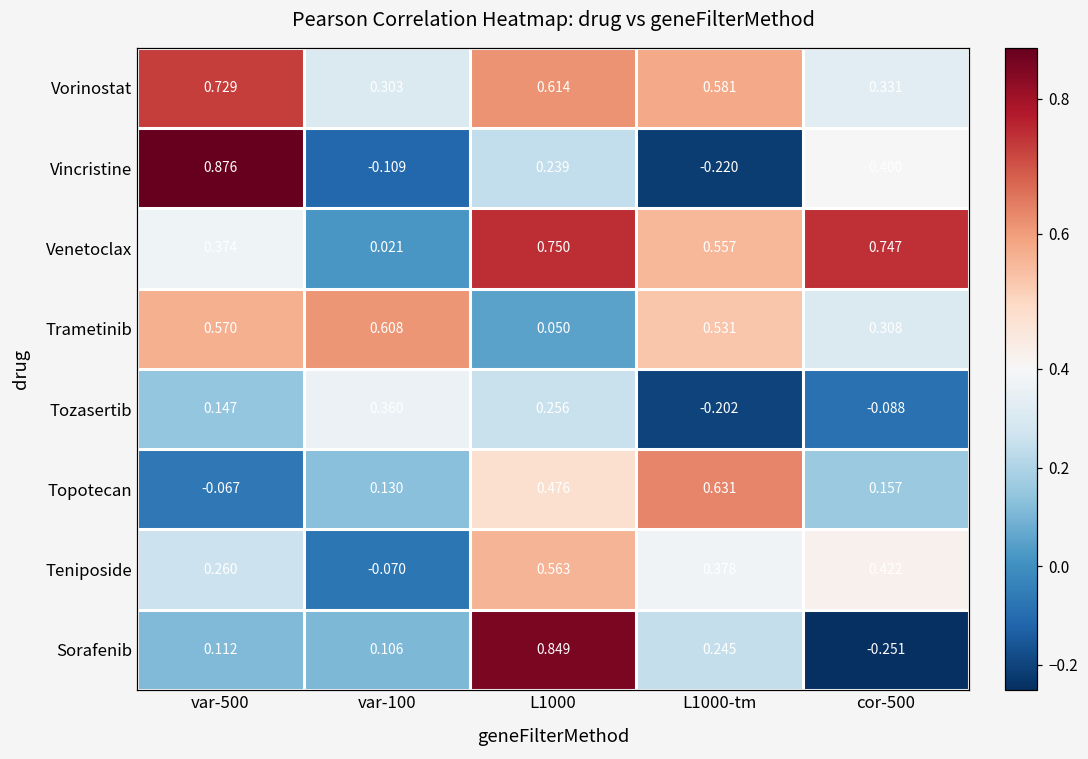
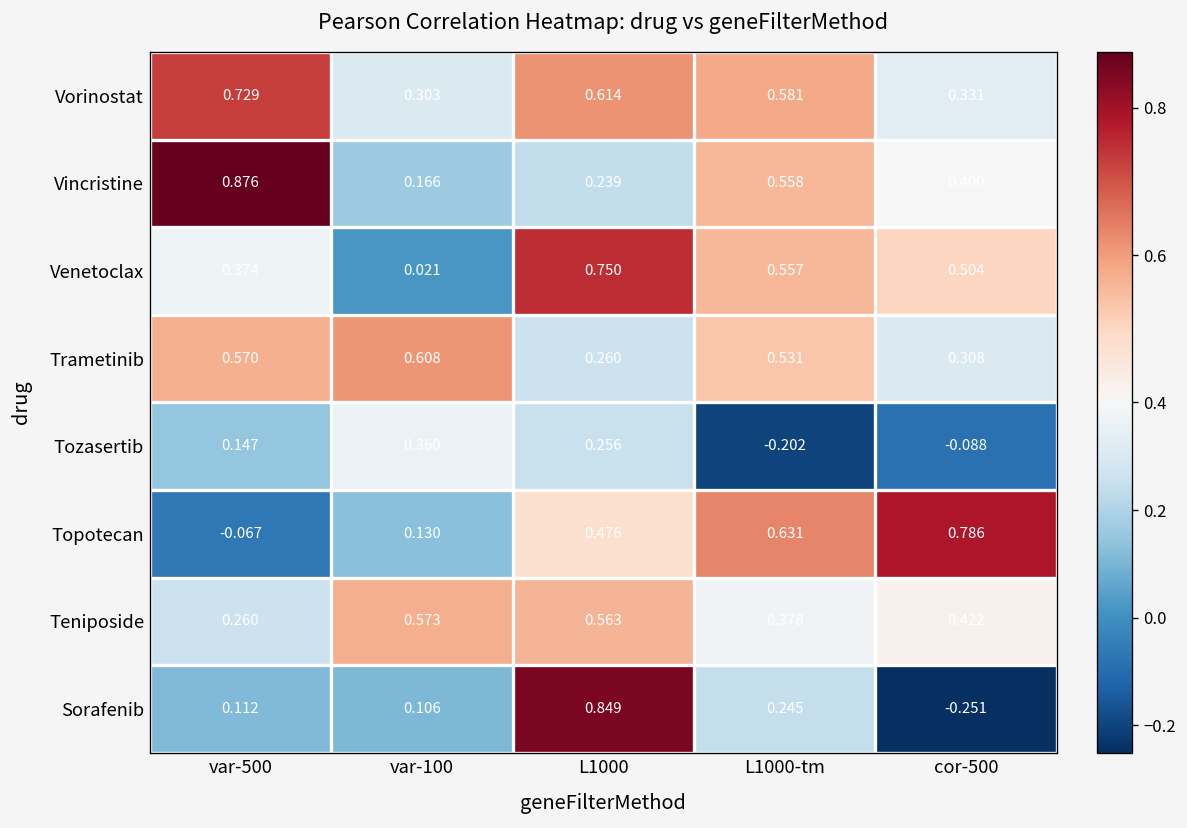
Vincristine, var-100: -0.109 -> 0.166
Vincristine, L1000-tm: -0.220 -> 0.558
Venetoclax, cor-500: 0.747 -> 0.504
Trametinib, L1000: 0.050 -> 0.260
Topotecan, cor-500: 0.157 -> 0.786
Teniposide, var-100: -0.070 -> 0.573
